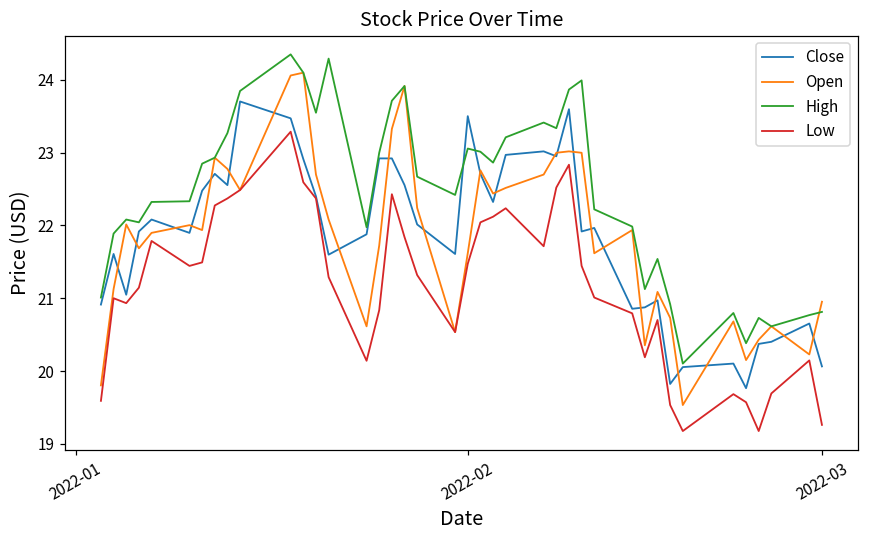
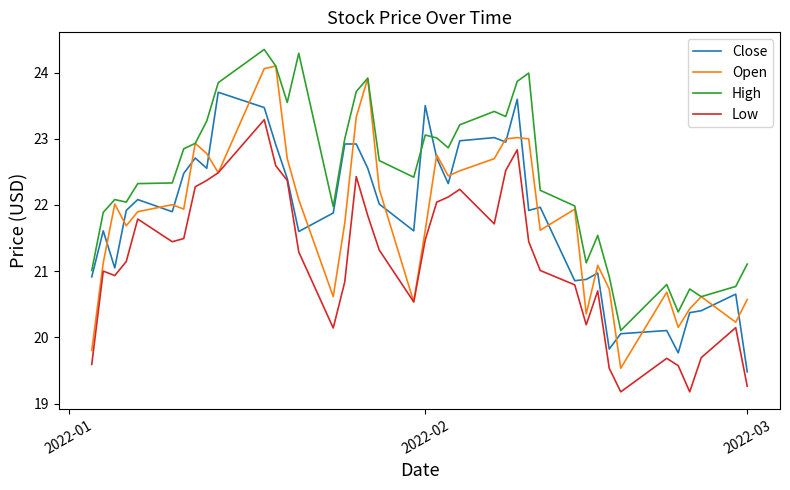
Close, 2022-03: 20.1 -> 19.5
Open, 2022-03: 21.0 -> 20.6
High, 2022-03: 20.8 -> 21.1
